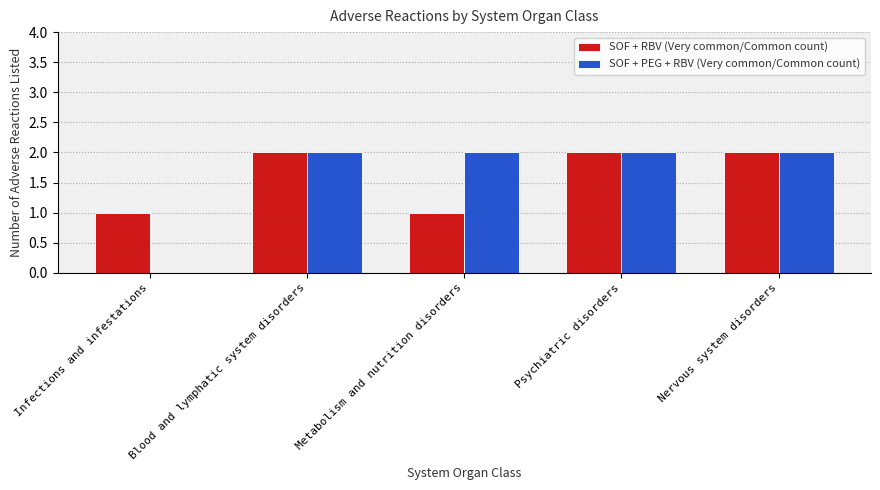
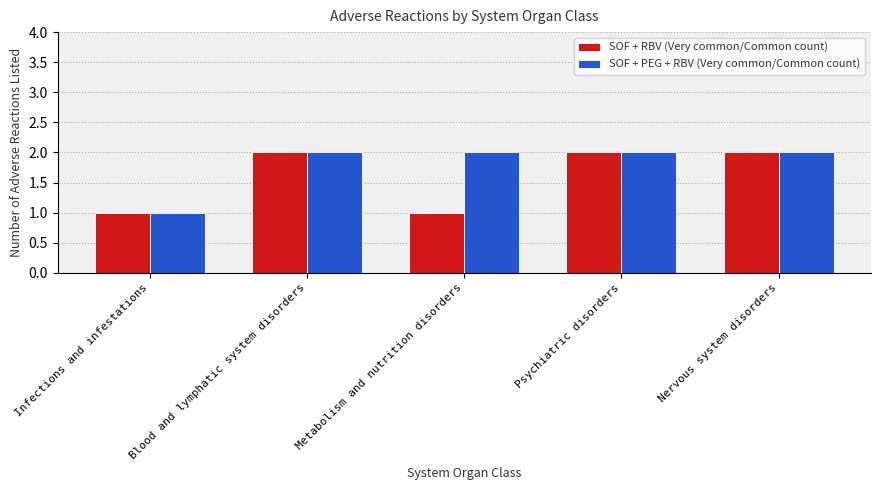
SOF + PEG + RBV (Very common/Common count), Infections and infestations: 0 -> 1
